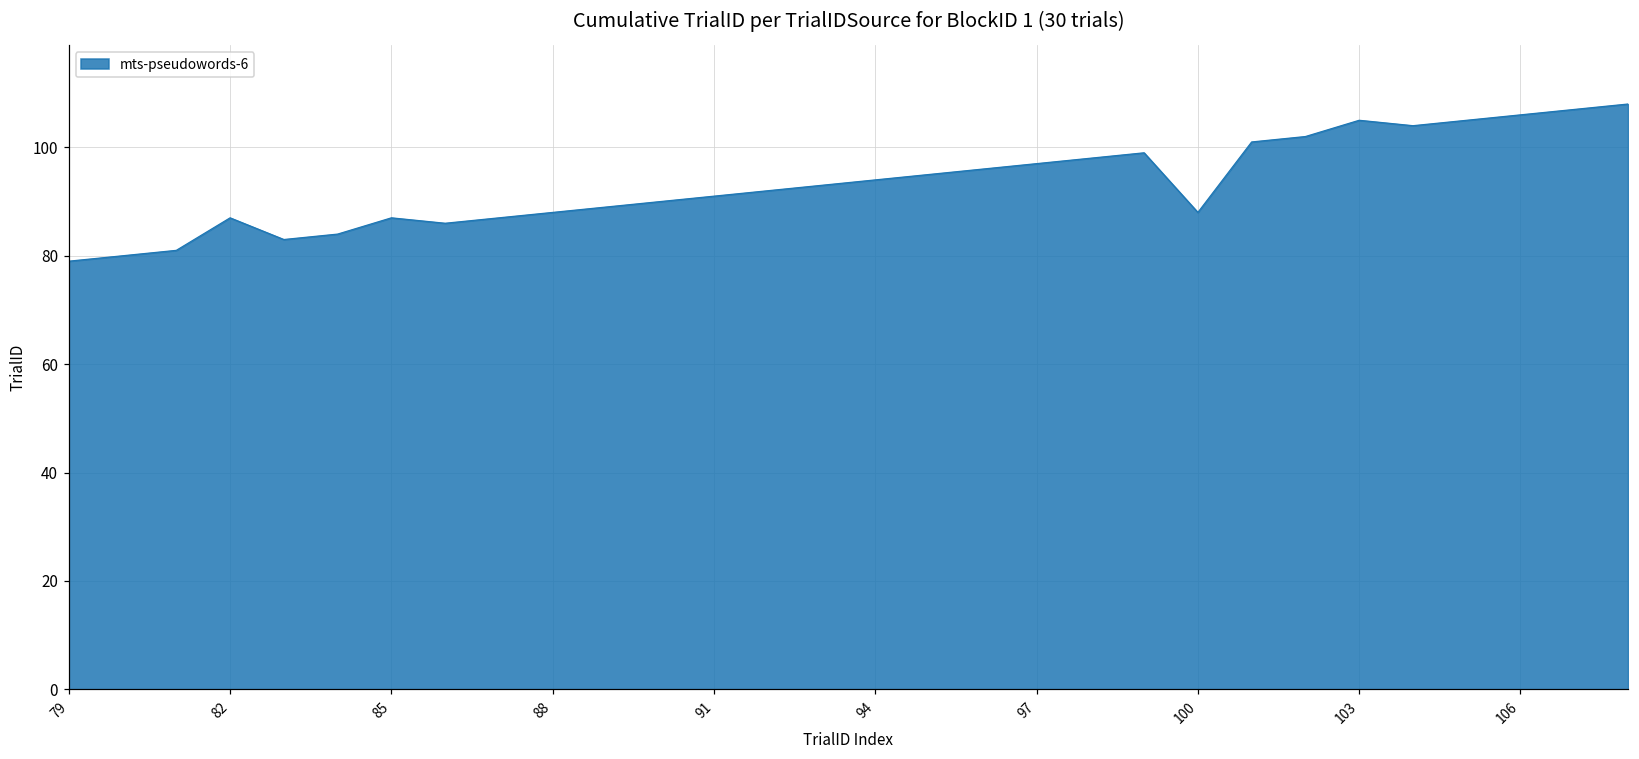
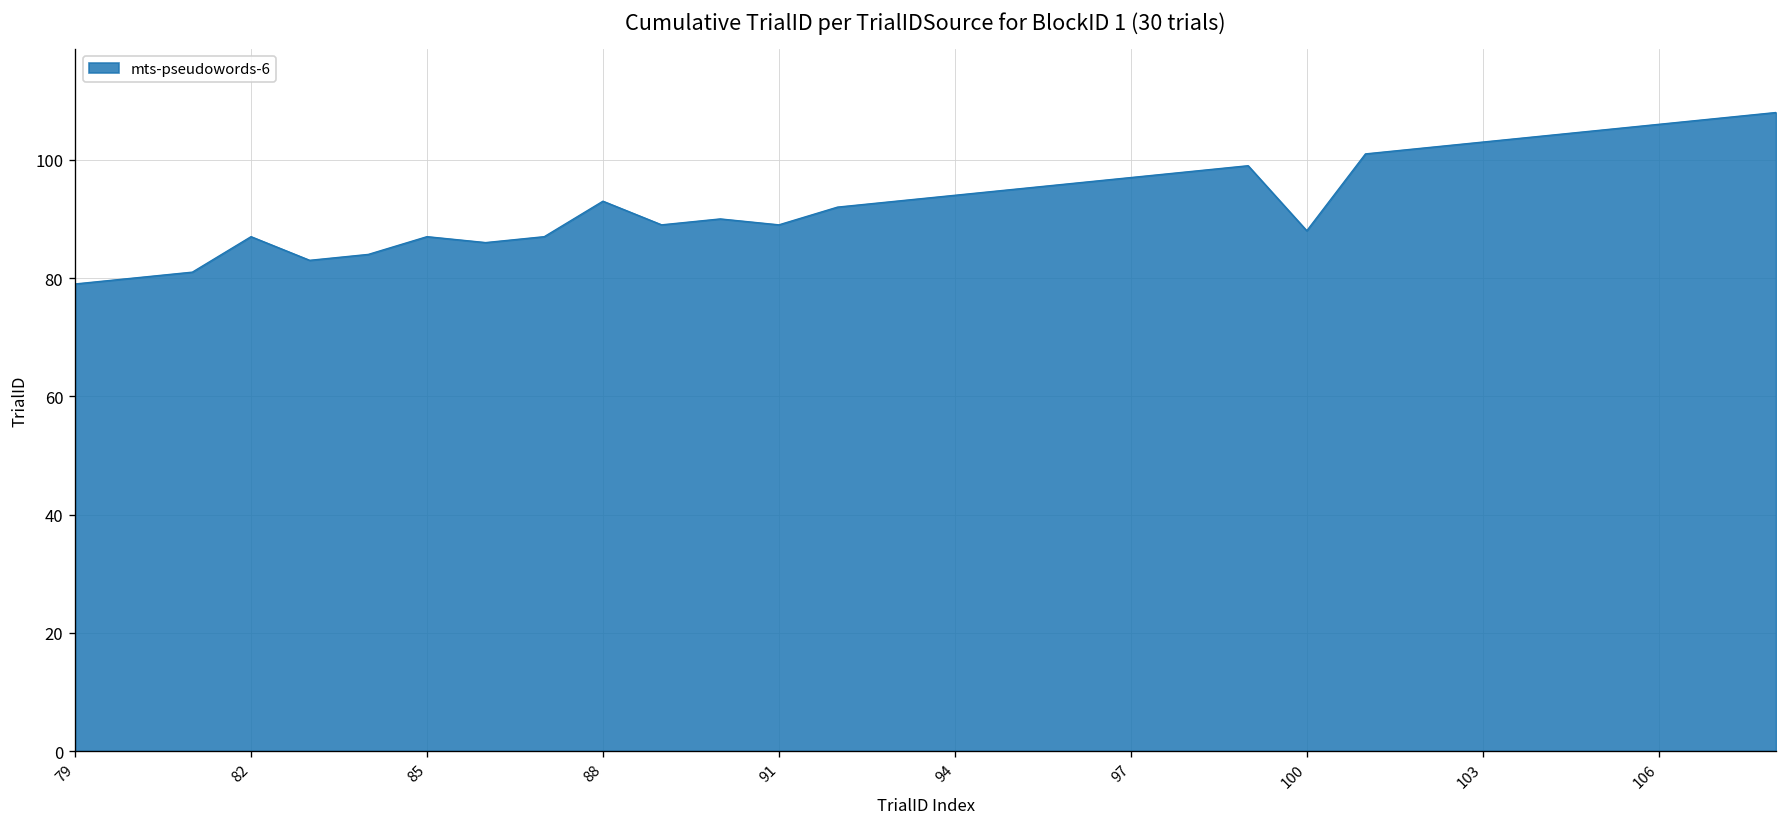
88: 88 -> 93
91: 91 -> 89
103: 105 -> 103
